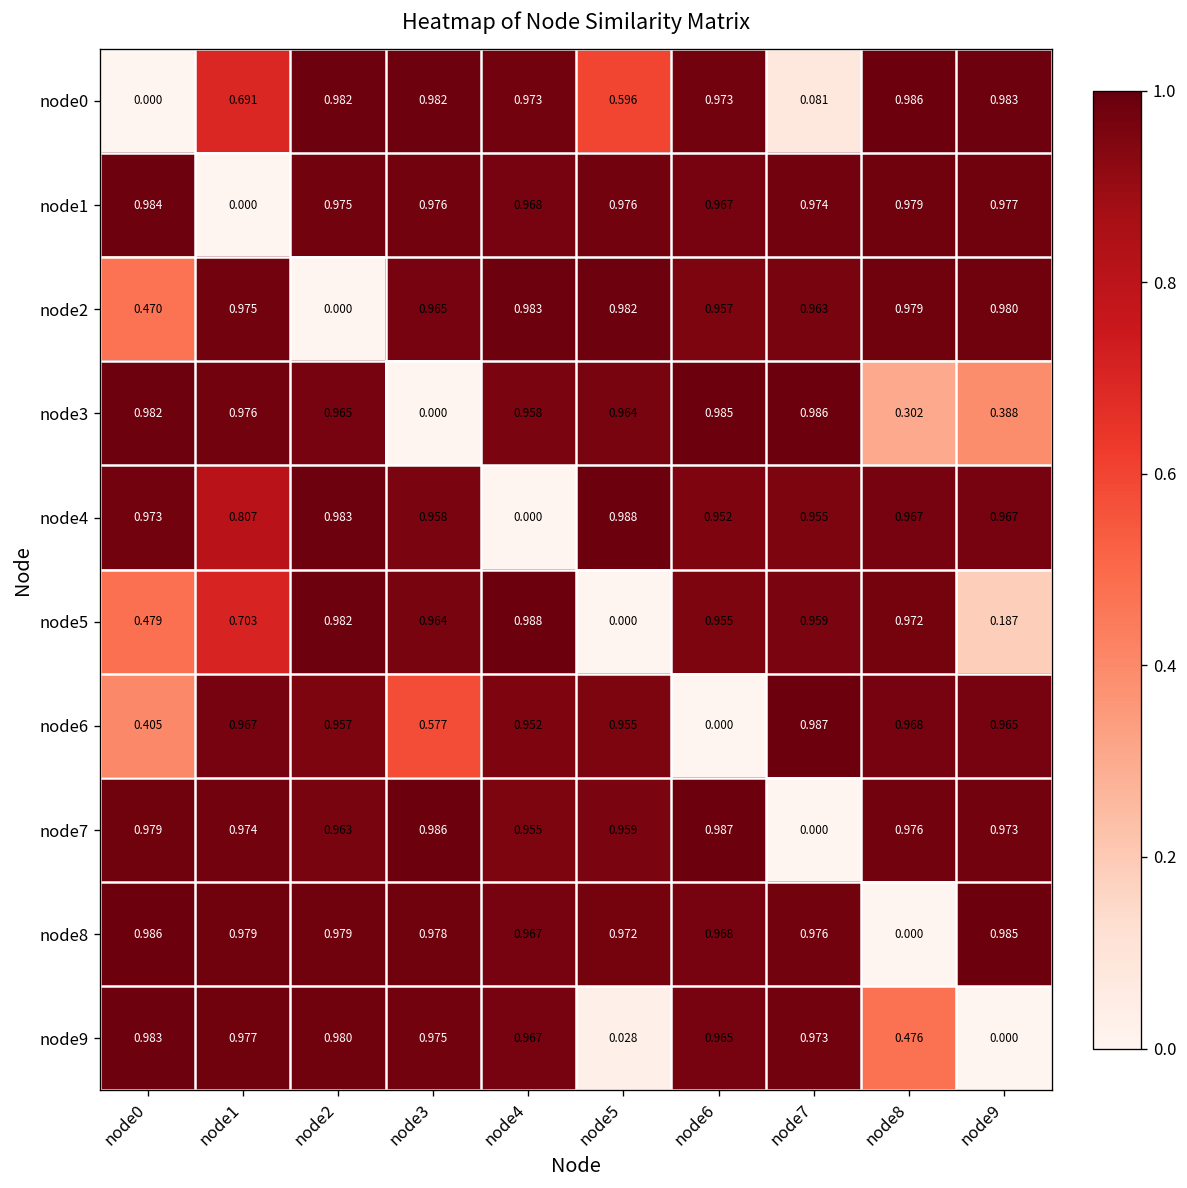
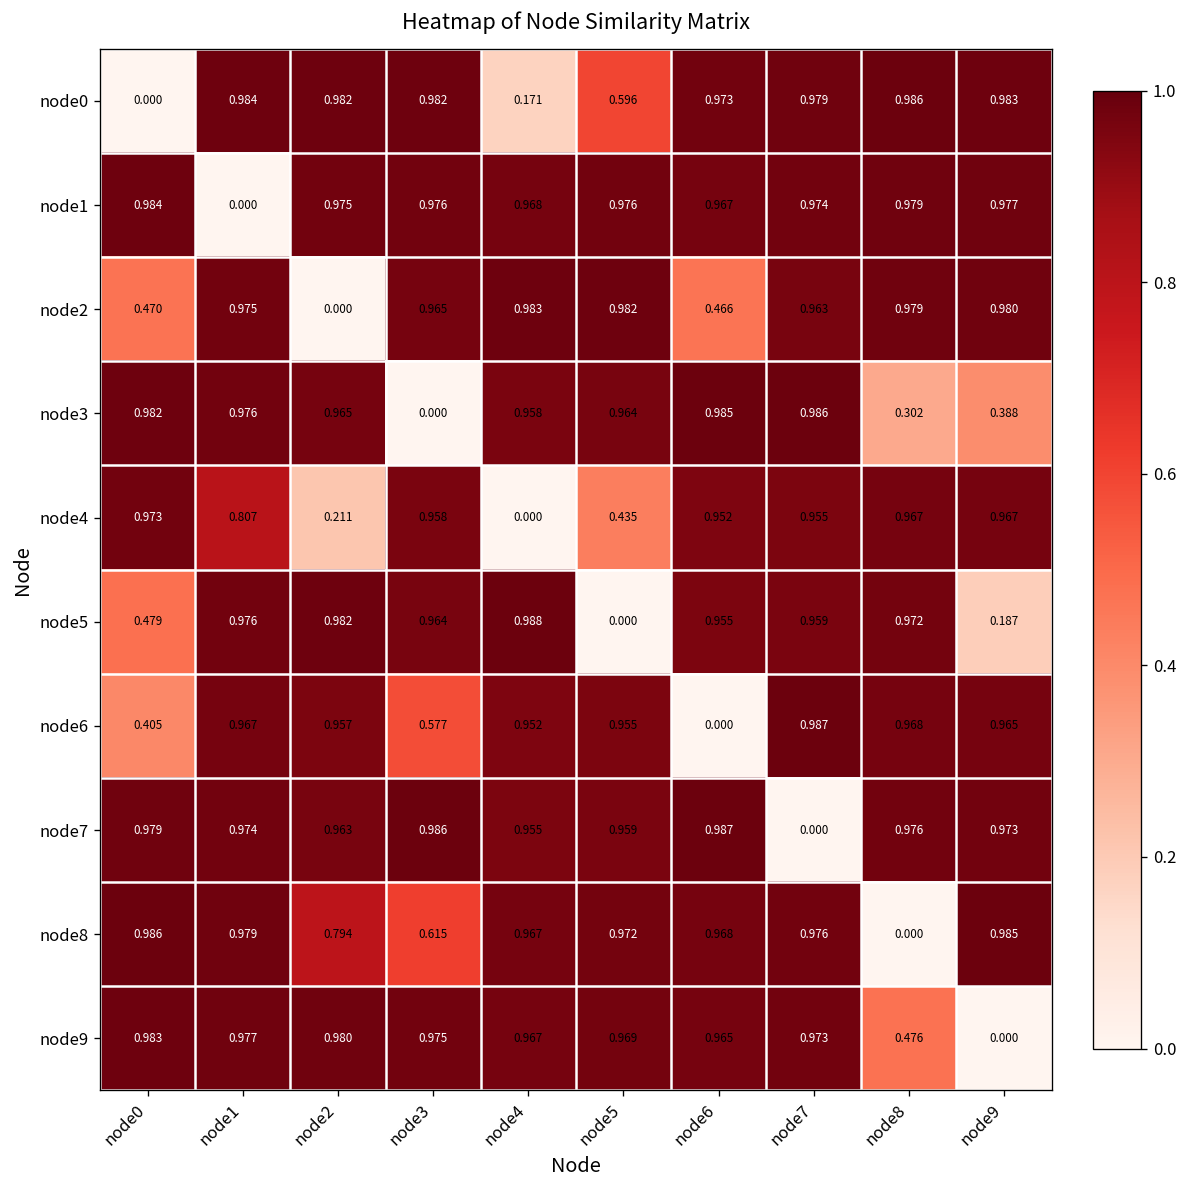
node0, node1: 0.691 -> 0.984
node0, node4: 0.973 -> 0.171
node0, node7: 0.081 -> 0.979
node2, node6: 0.957 -> 0.466
node4, node2: 0.983 -> 0.211
node4, node5: 0.988 -> 0.435
node5, node1: 0.703 -> 0.976
node8, node2: 0.979 -> 0.794
node8, node3: 0.978 -> 0.615
node9, node5: 0.028 -> 0.969
